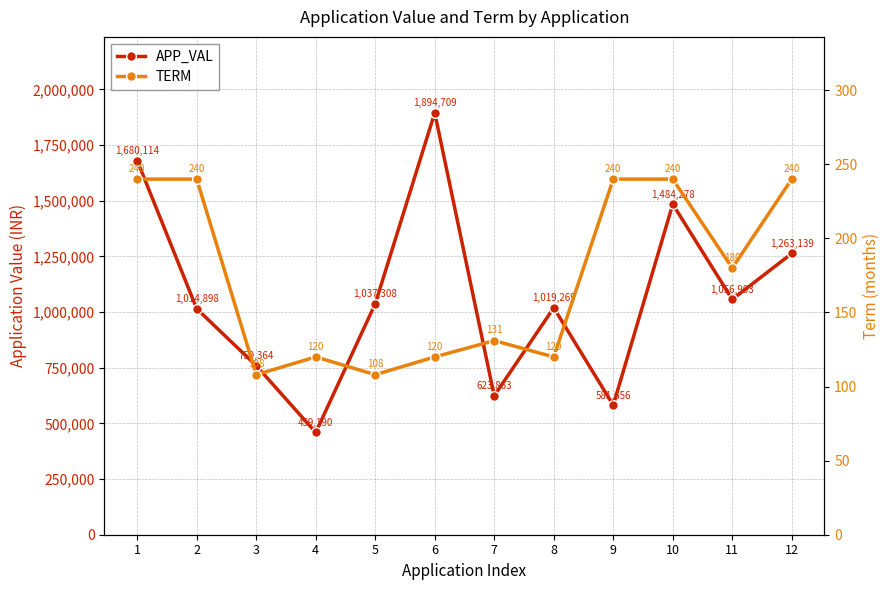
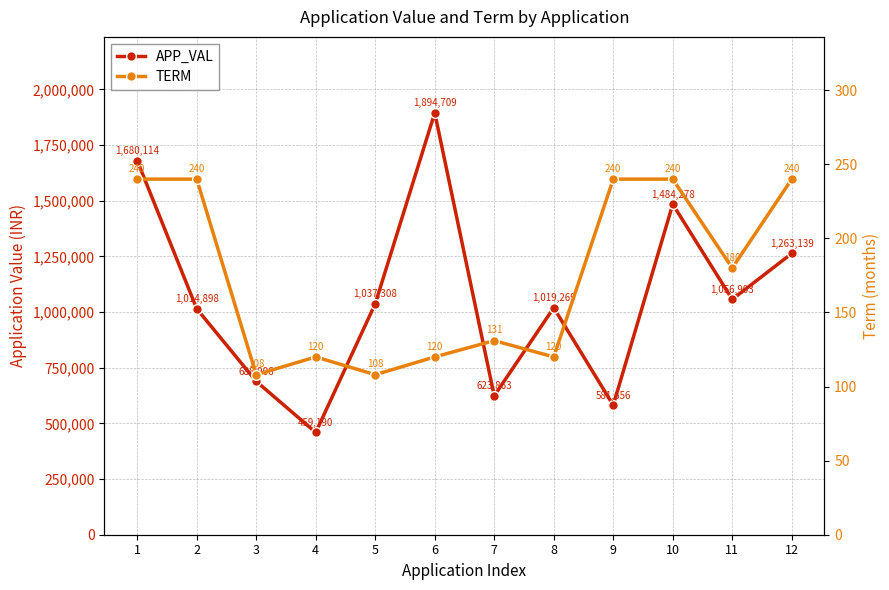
APP_VAL, 3: 759,364 -> 688,906
